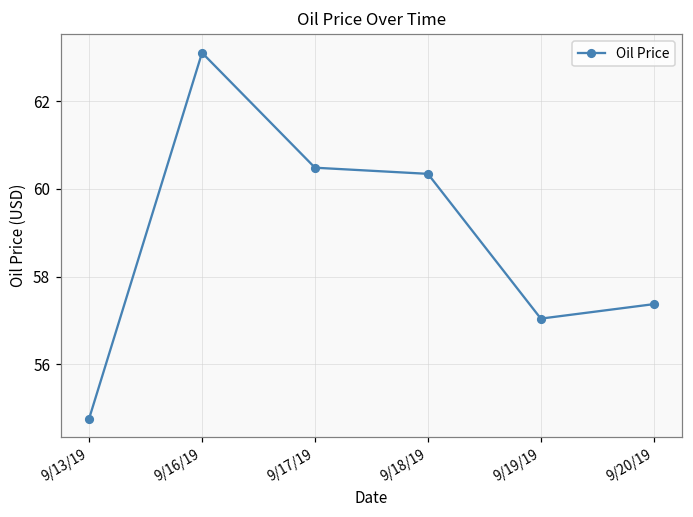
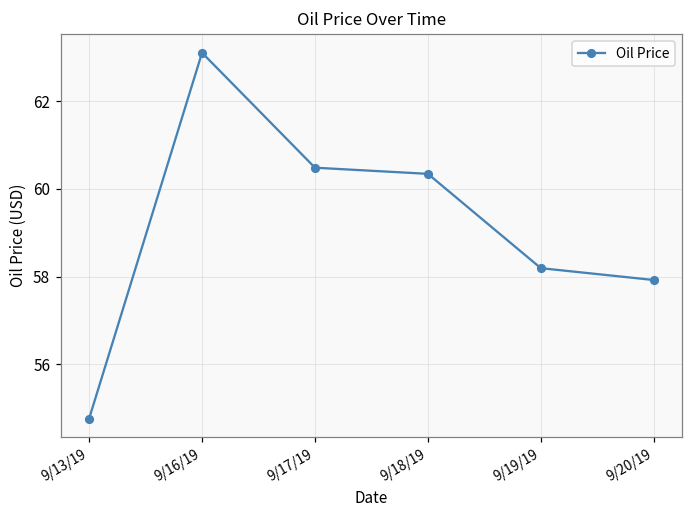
9/19/19: 57.0 -> 58.2
9/20/19: 57.4 -> 57.9
